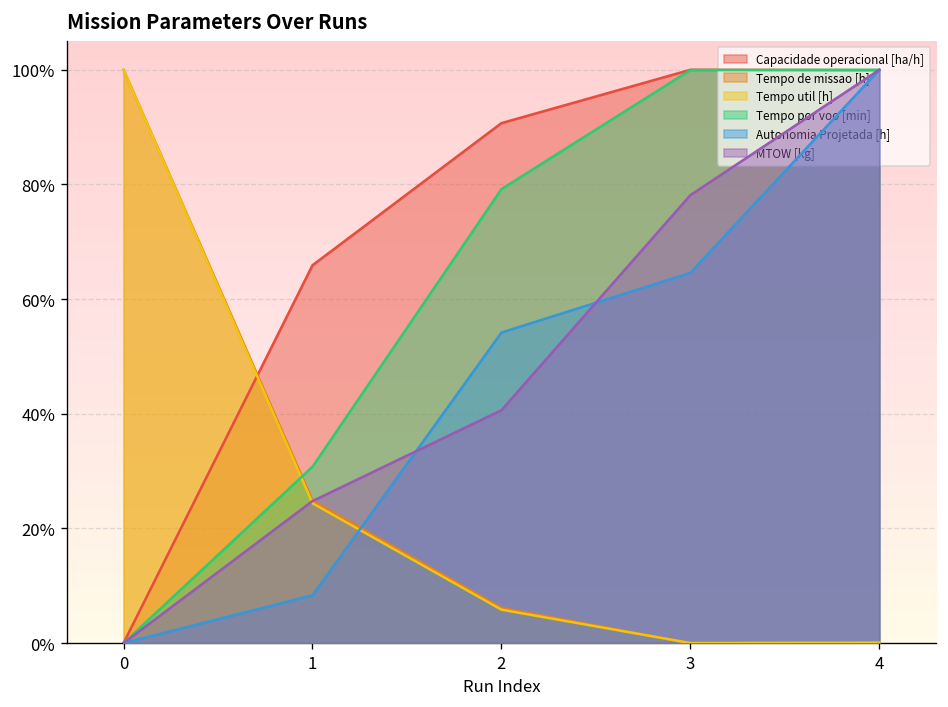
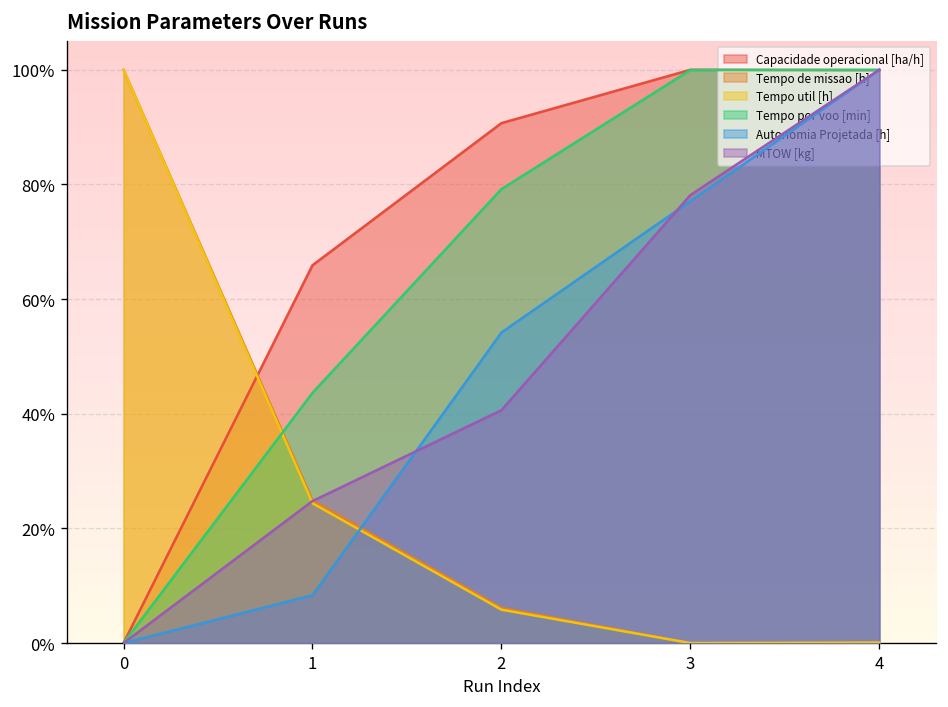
Tempo por voo [min], 1: 31% -> 44%
Autonomia Projetada [h], 3: 65% -> 77%
